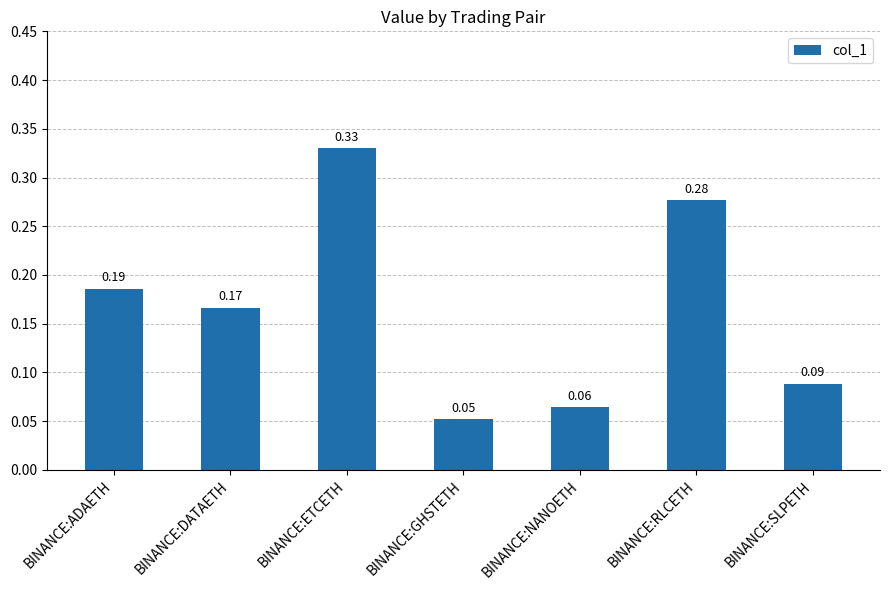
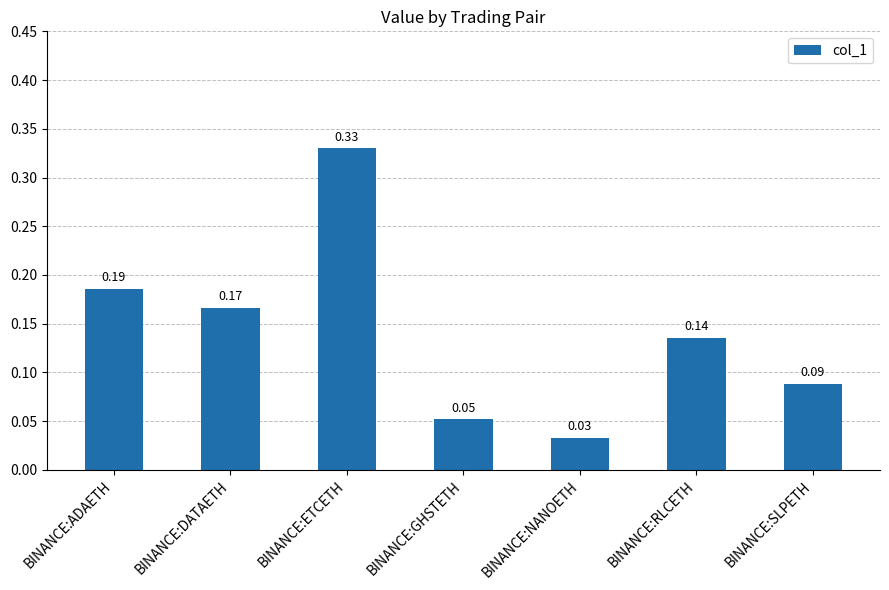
BINANCE:NANOETH: 0.06 -> 0.03
BINANCE:RLCETH: 0.28 -> 0.14
